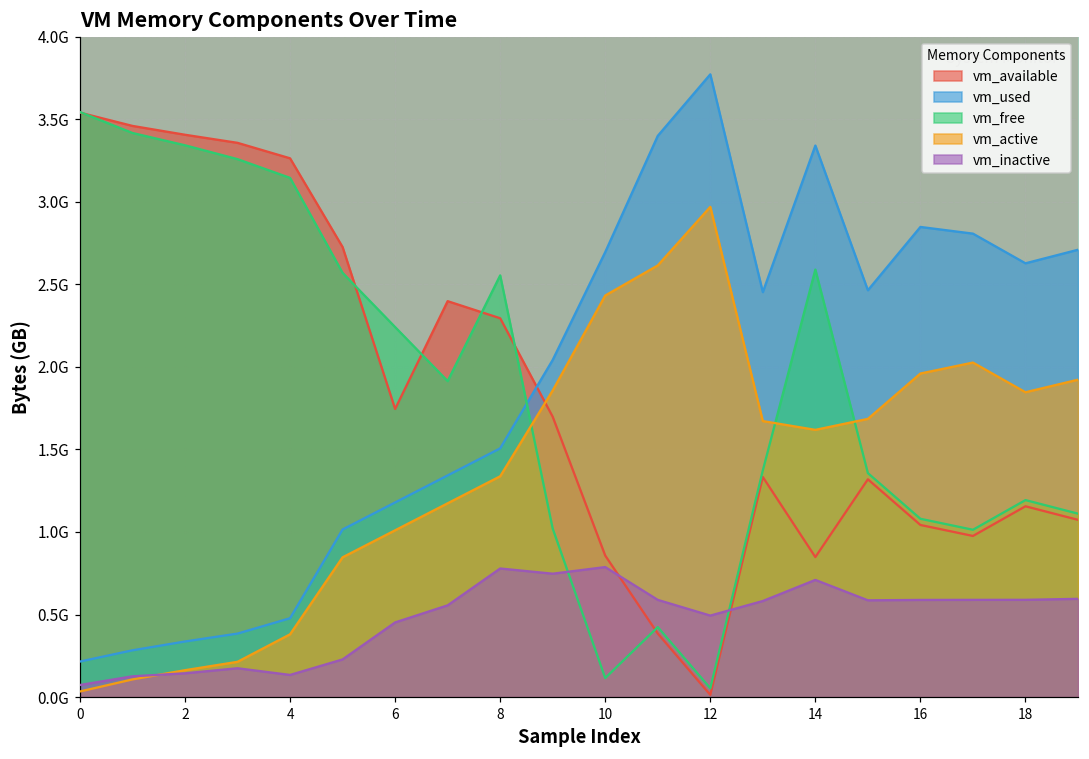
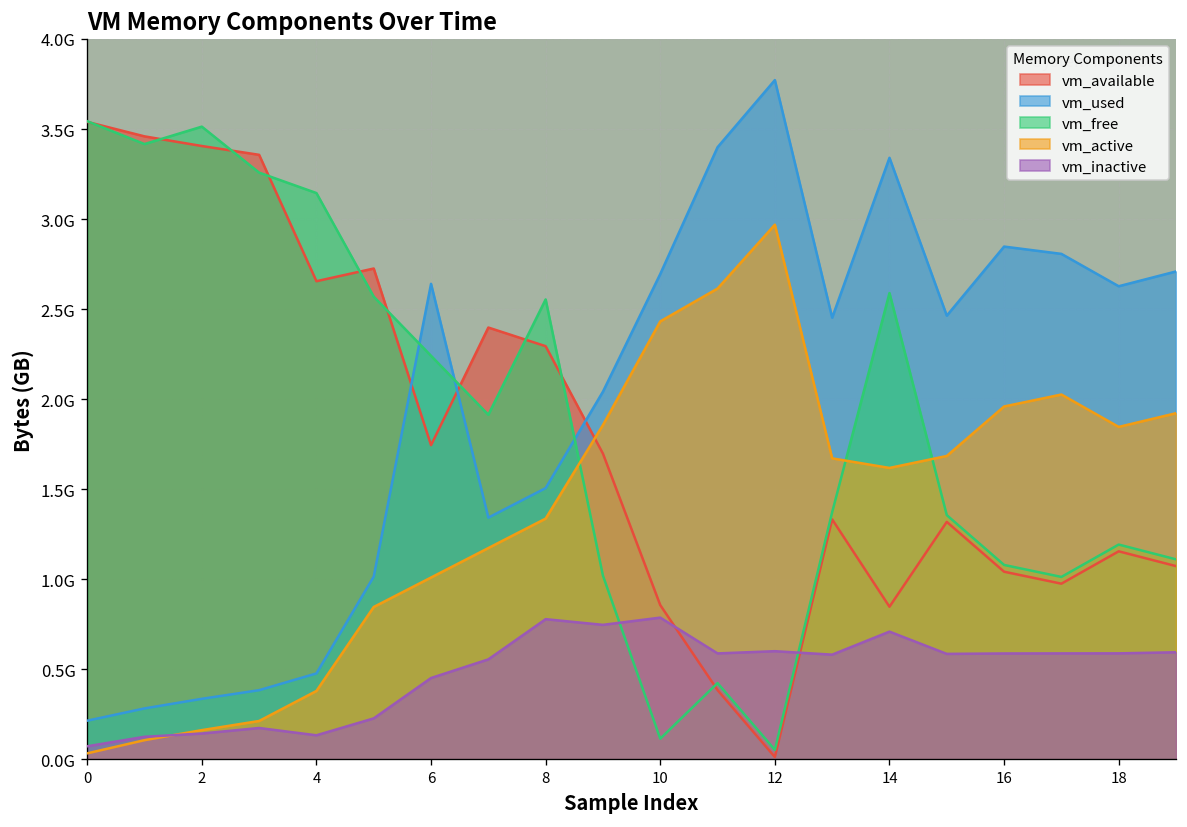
vm_free, 2: 3340000000 -> 3510000000
vm_available, 4: 3260000000 -> 2660000000
vm_used, 6: 1180000000 -> 2640000000
vm_inactive, 12: 490000000 -> 600000000
